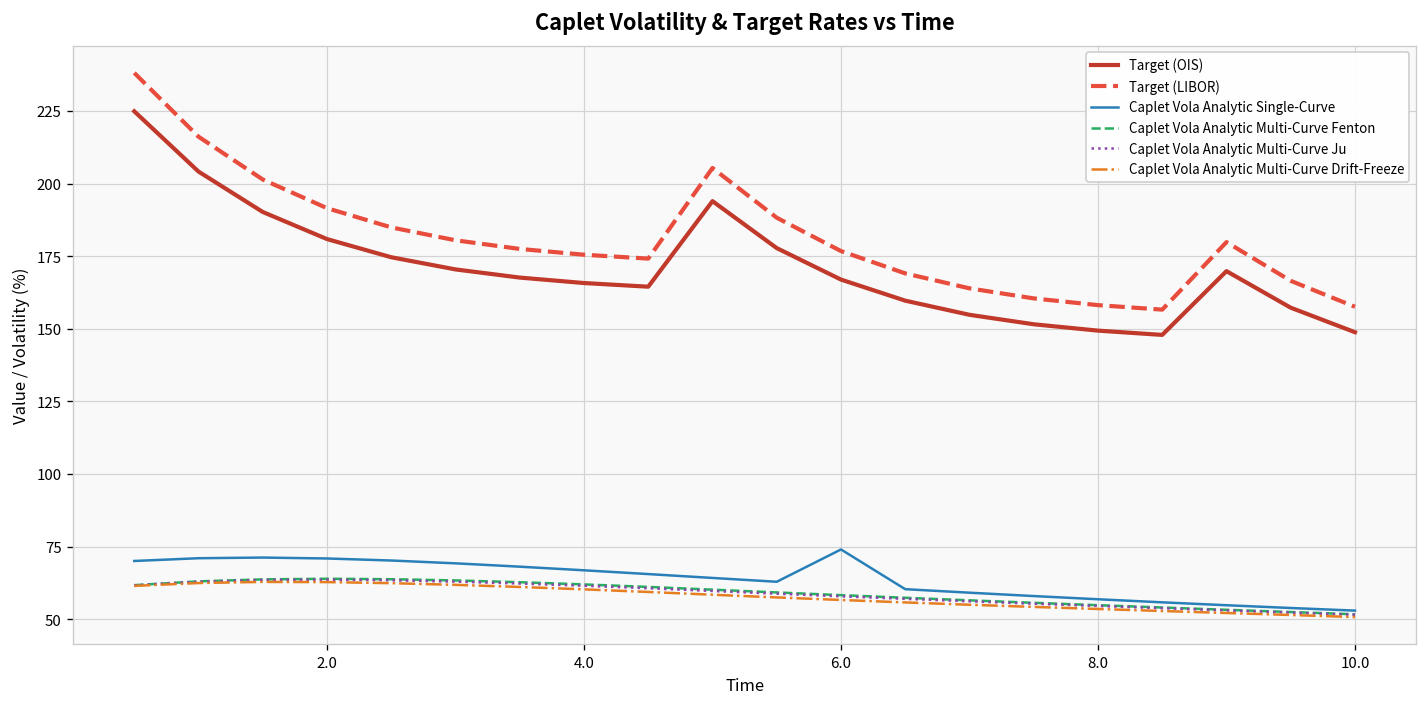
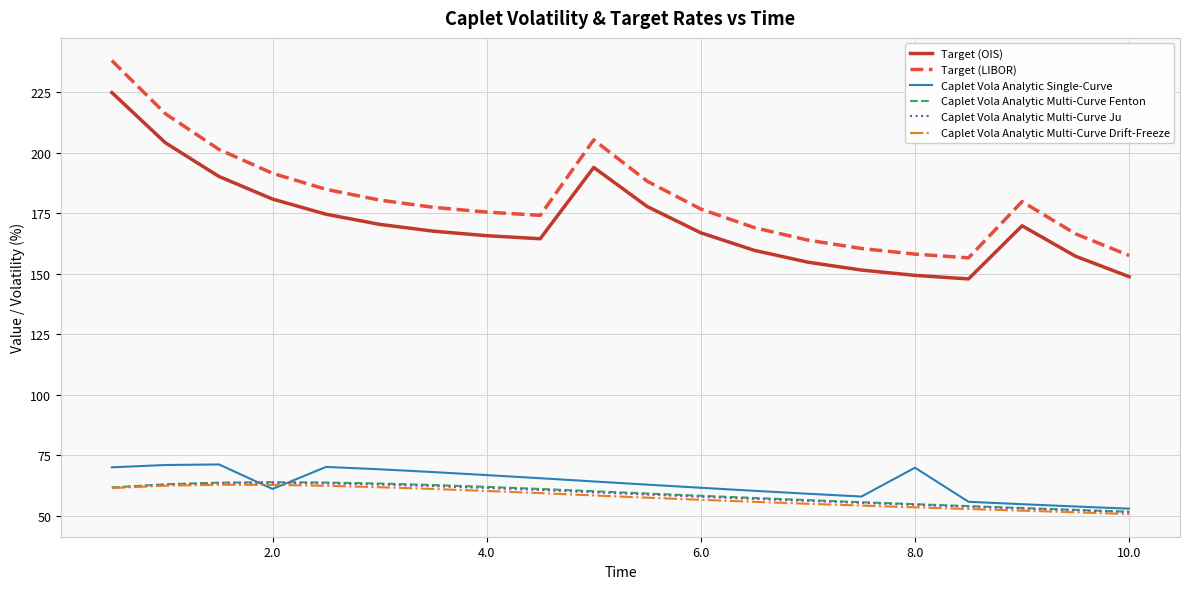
Caplet Vola Analytic Single-Curve, 2.0: 71 -> 61
Caplet Vola Analytic Single-Curve, 6.0: 74 -> 62
Caplet Vola Analytic Single-Curve, 8.0: 57 -> 70
